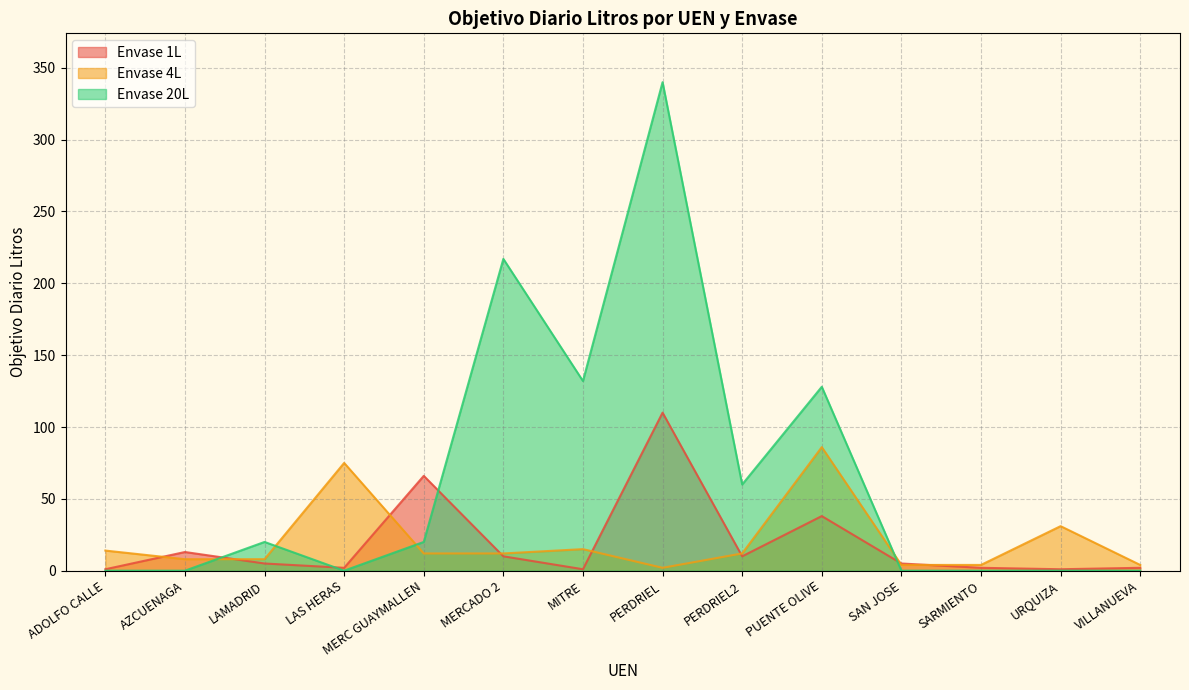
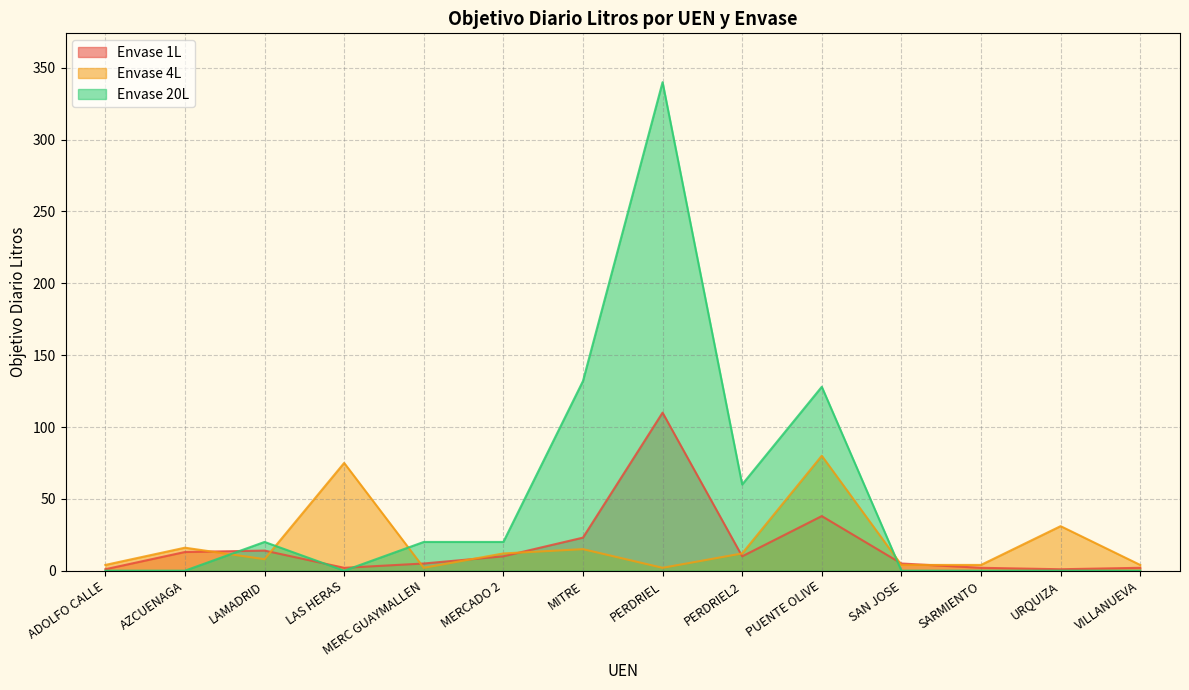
Envase 4L, ADOLFO CALLE: 14 -> 4
Envase 4L, AZCUENAGA: 8 -> 16
Envase 1L, LAMADRID: 5 -> 14
Envase 1L, MERC GUAYMALLEN: 66 -> 5
Envase 4L, MERC GUAYMALLEN: 12 -> 2
Envase 20L, MERCADO 2: 217 -> 20
Envase 1L, MITRE: 1 -> 23
Envase 4L, PUENTE OLIVE: 86 -> 80
